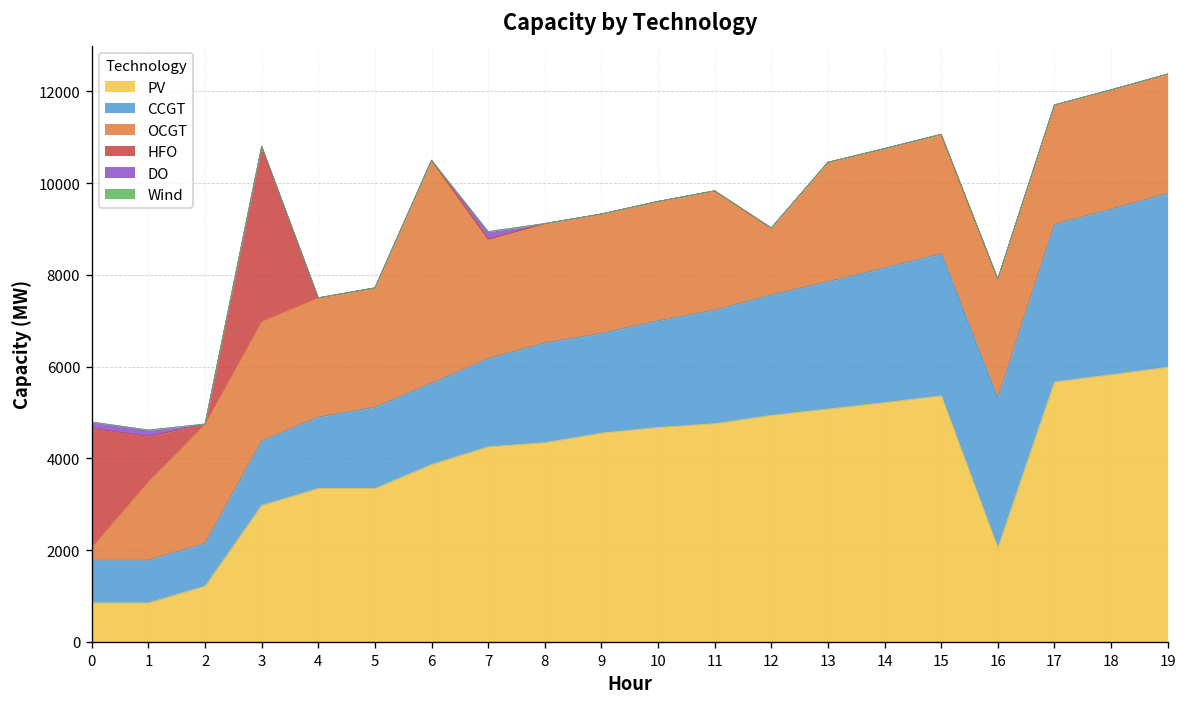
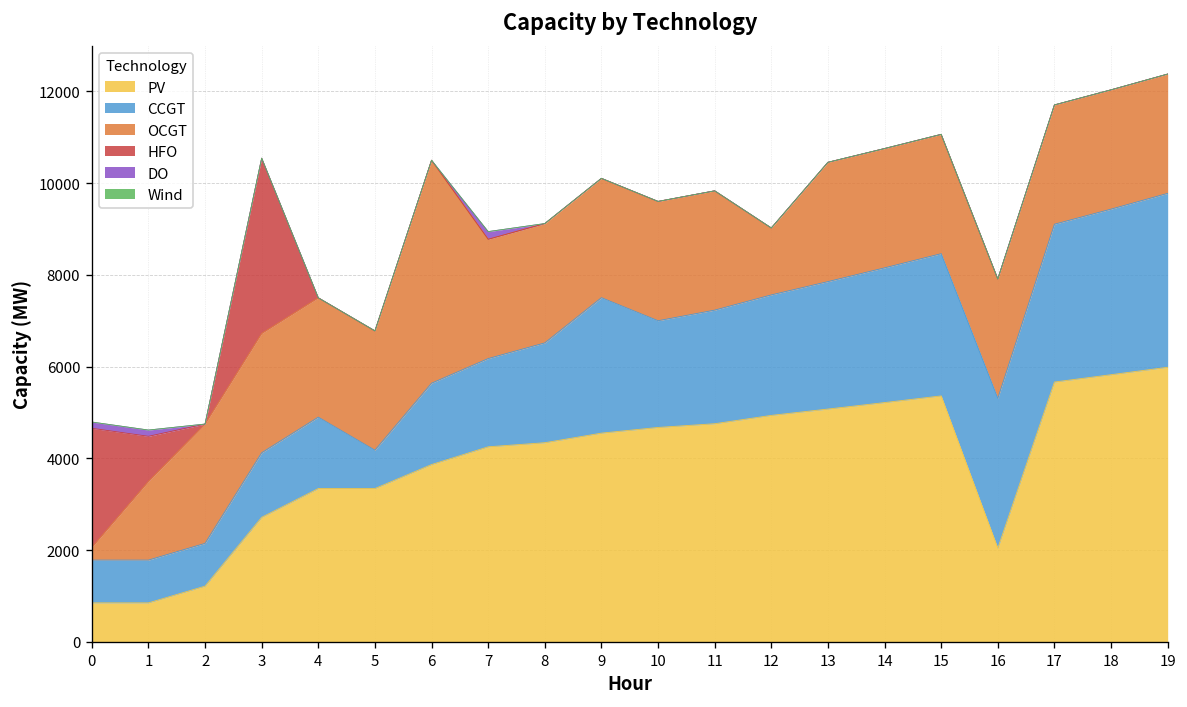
PV, 3: 3000 -> 2700
CCGT, 5: 1800 -> 800
CCGT, 9: 2200 -> 3000
